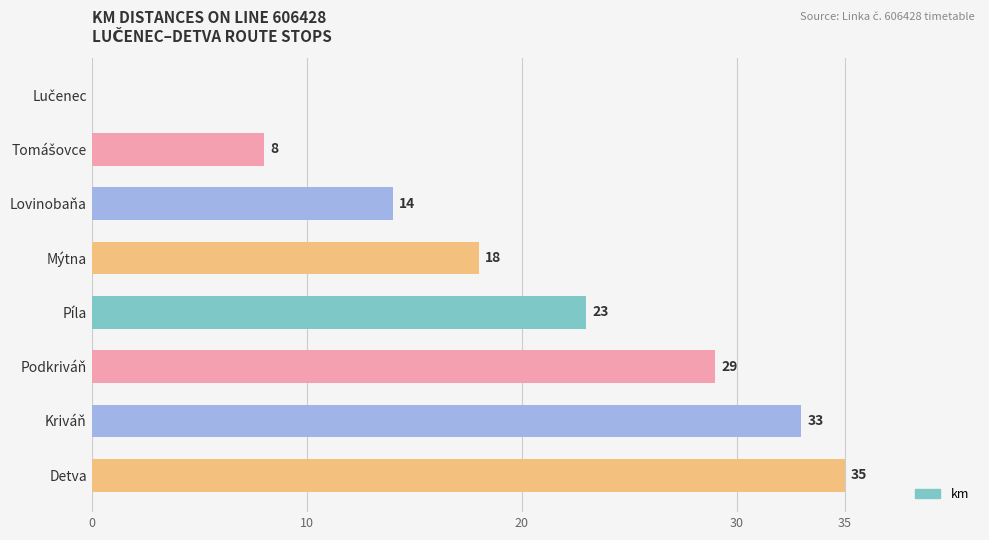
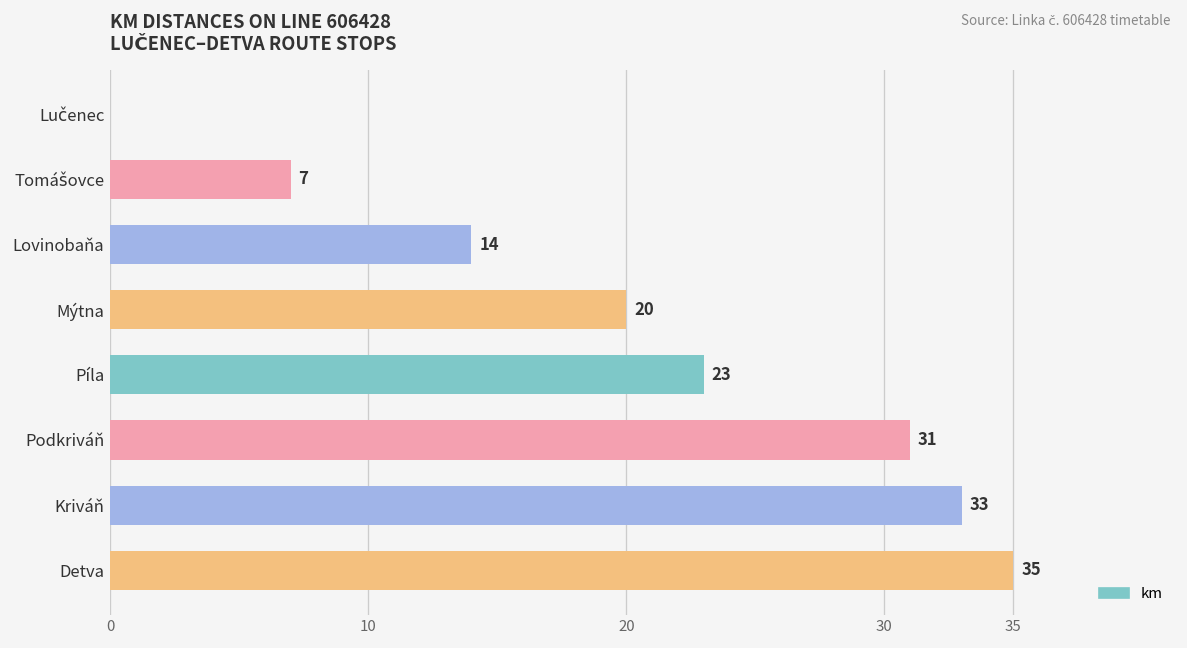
Tomášovce: 8 -> 7
Mýtna: 18 -> 20
Podkriváň: 29 -> 31
